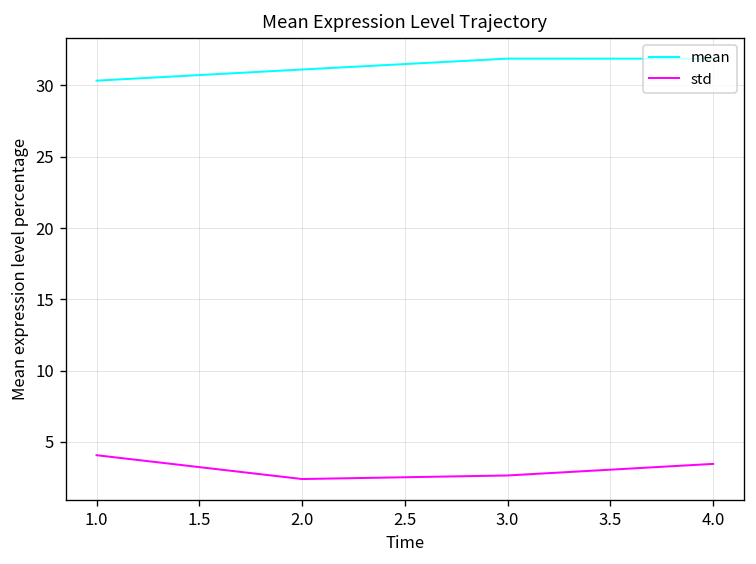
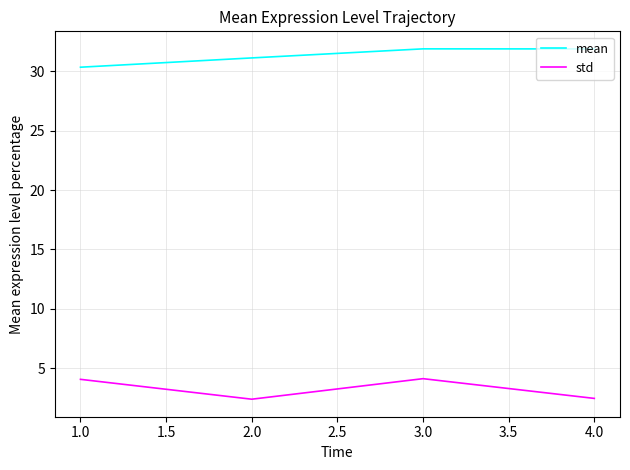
std, 3.0: 2.7 -> 4.1
std, 4.0: 3.5 -> 2.5
